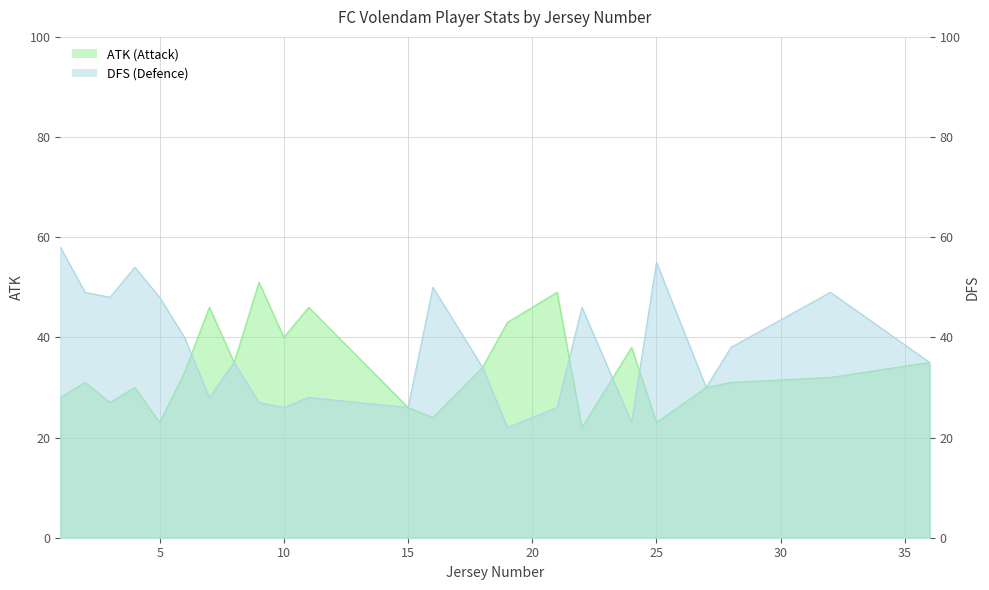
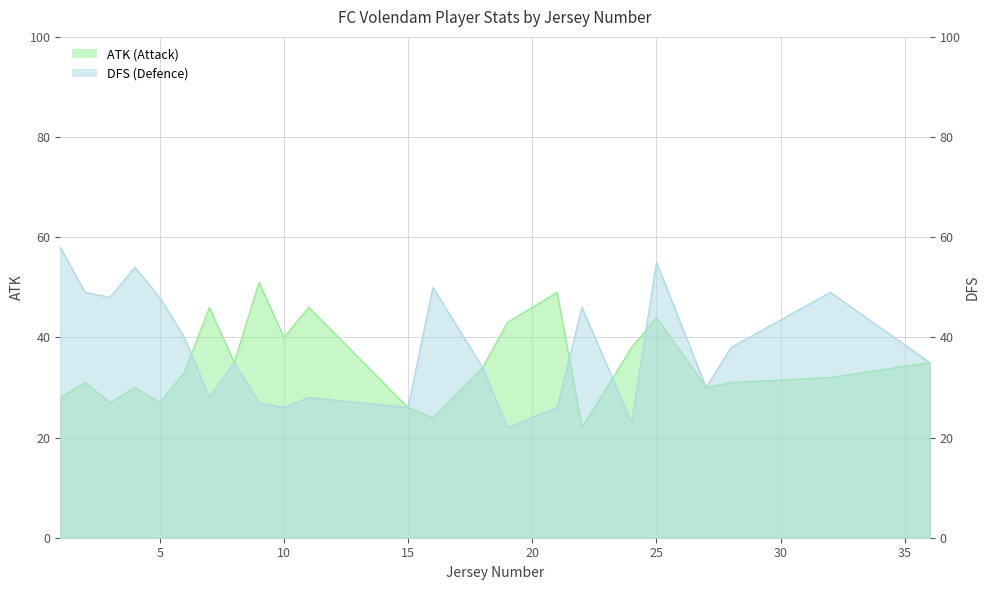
ATK (Attack), 5: 23 -> 27
ATK (Attack), 25: 23 -> 44
